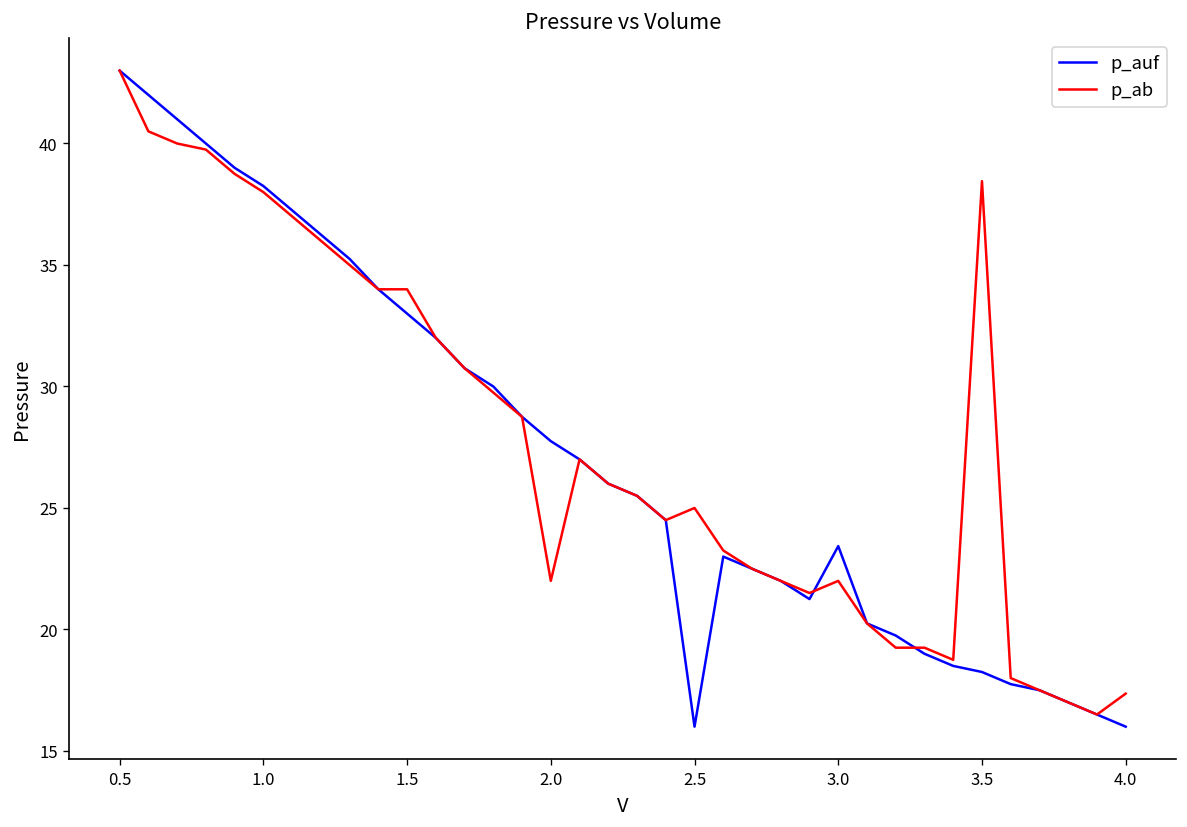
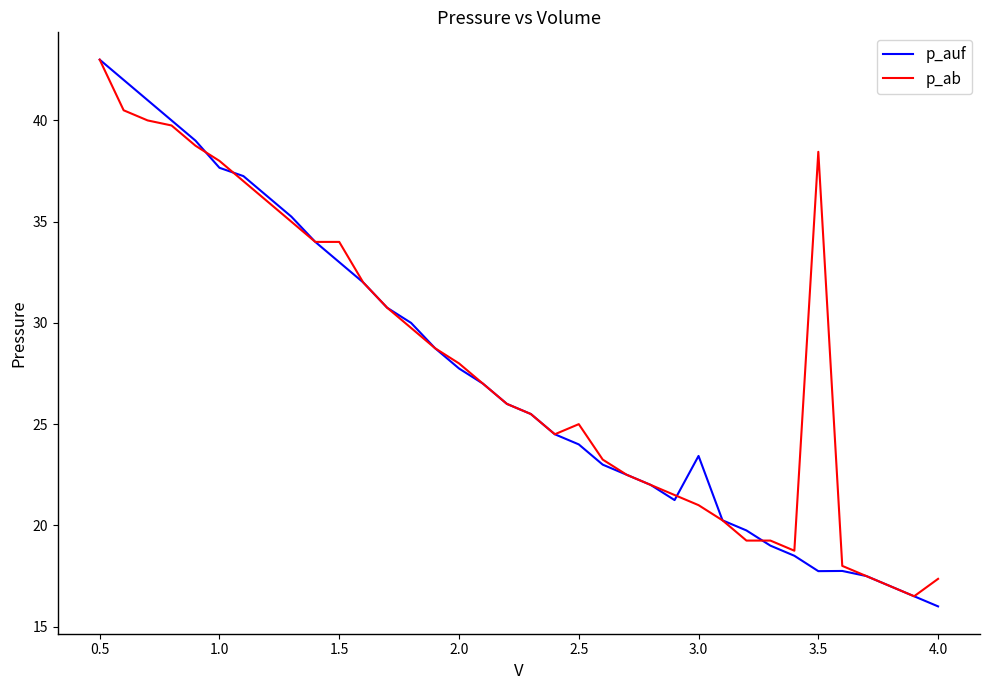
p_auf, 1.0: 38.3 -> 37.7
p_ab, 2.0: 22 -> 28
p_auf, 2.5: 16 -> 24
p_ab, 3.0: 22 -> 21
p_auf, 3.5: 18.3 -> 17.7
